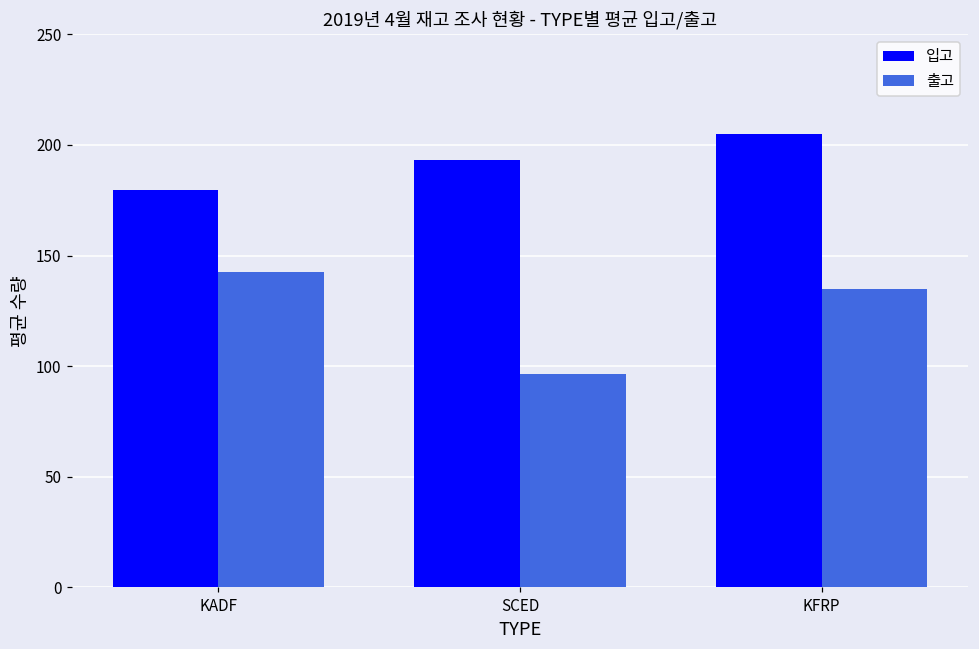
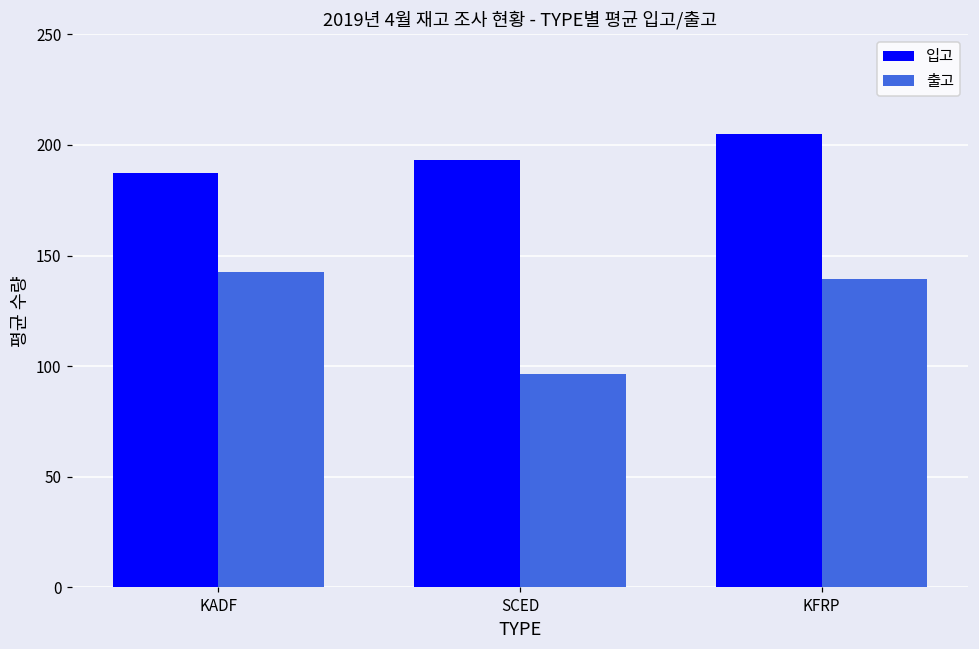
입고, KADF: 180 -> 188
출고, KFRP: 135 -> 139
